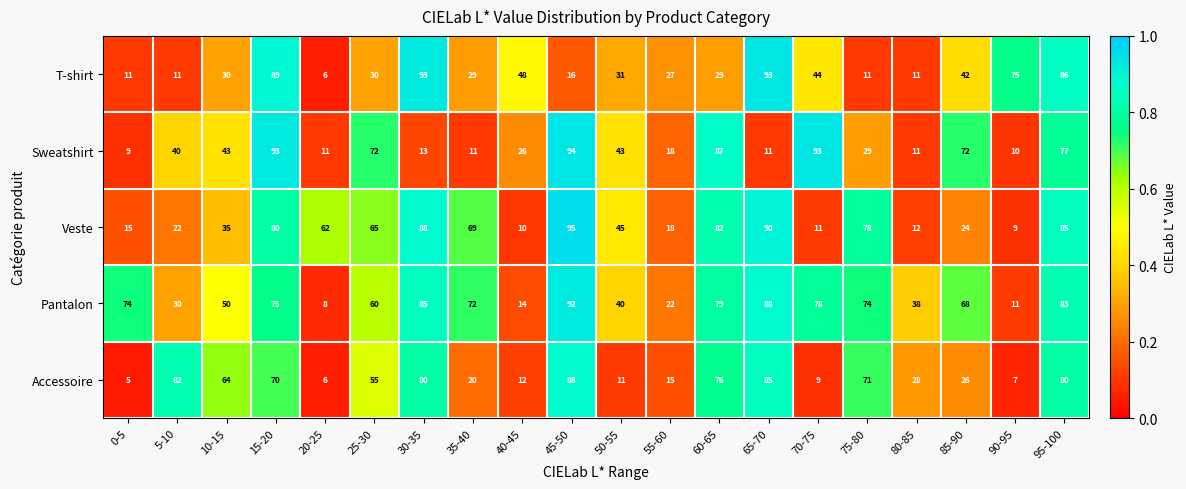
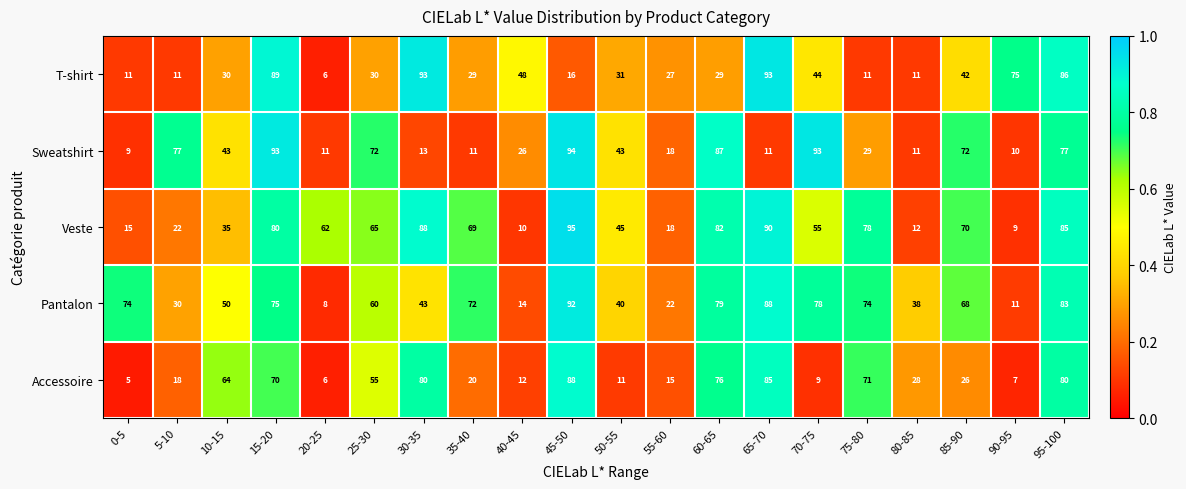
Sweatshirt, 5-10: 40 -> 77
Veste, 70-75: 11 -> 55
Veste, 85-90: 24 -> 70
Pantalon, 30-35: 85 -> 43
Accessoire, 5-10: 82 -> 18
